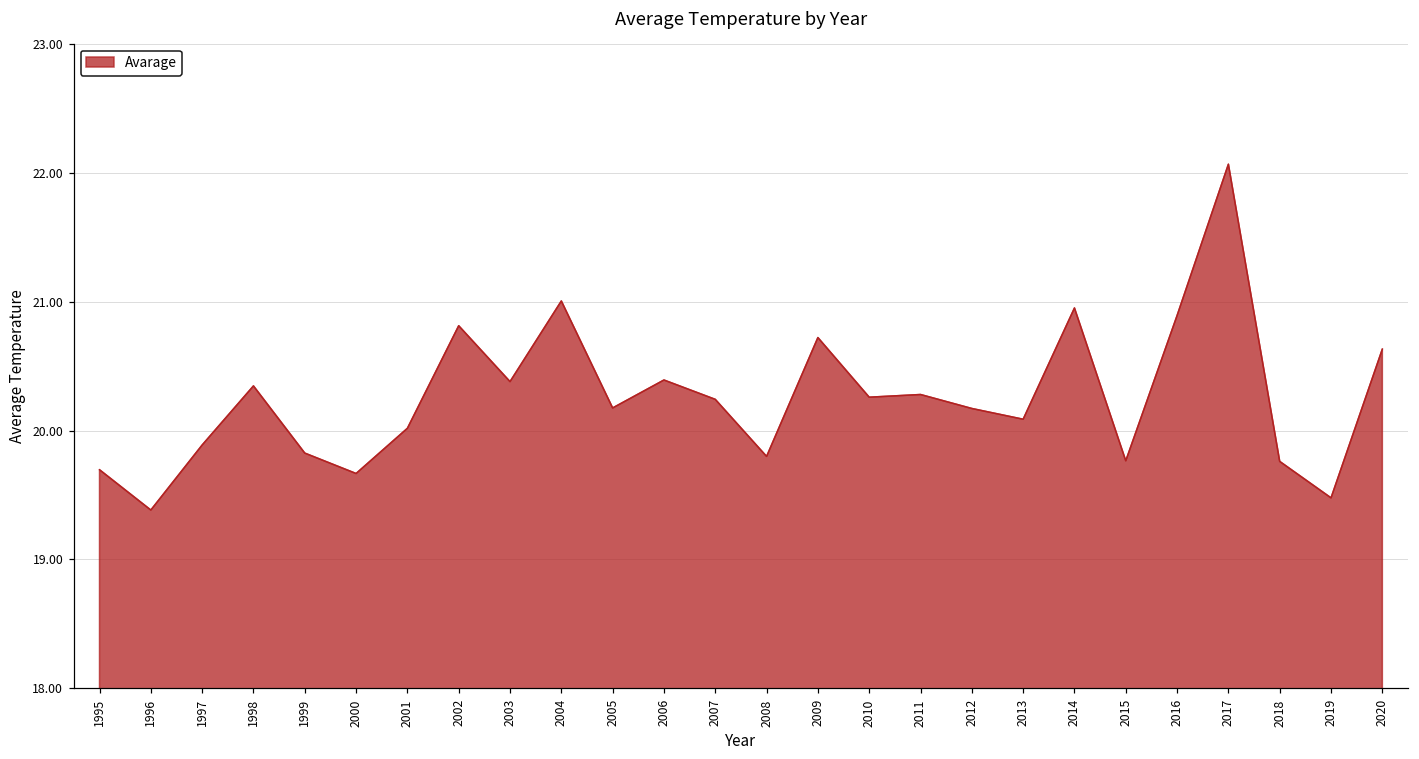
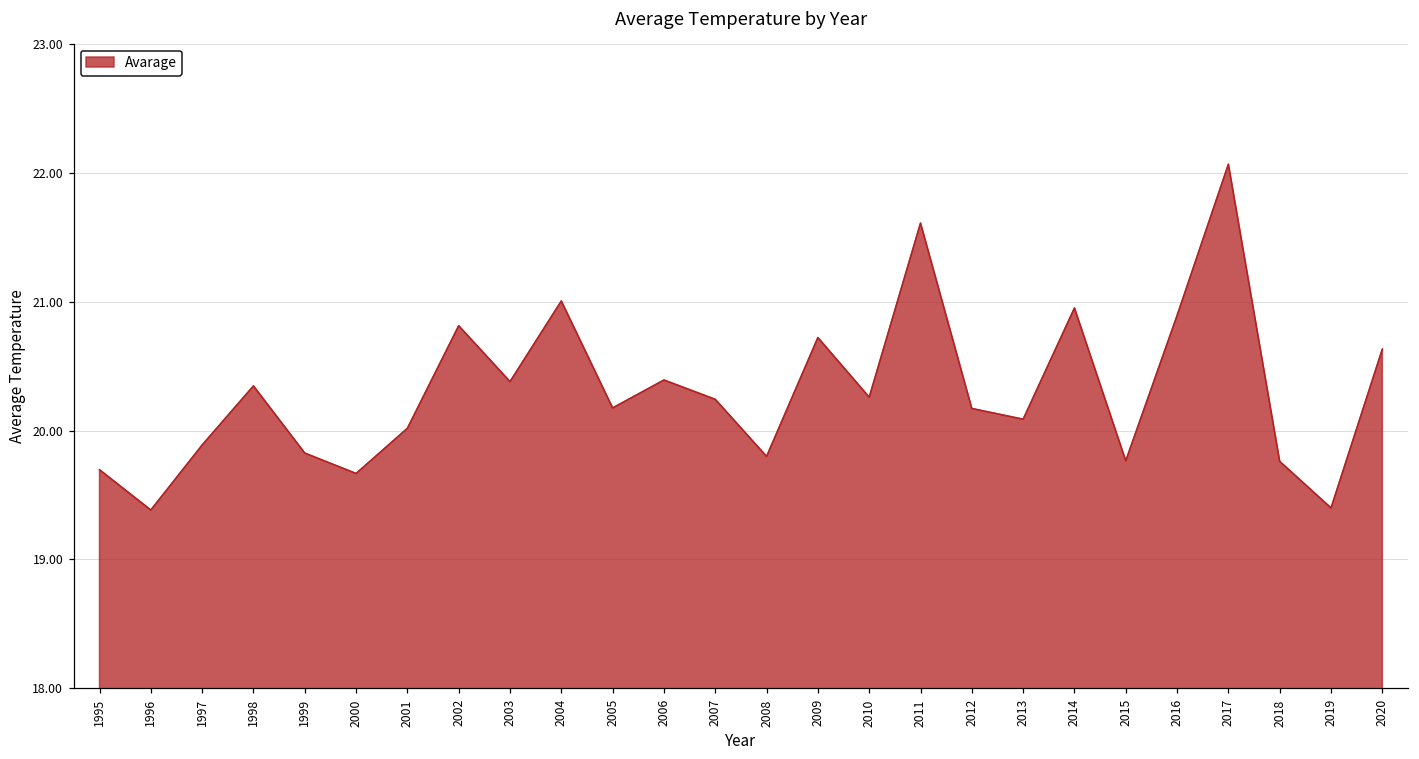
2011: 20.28 -> 21.61
2019: 19.48 -> 19.40
